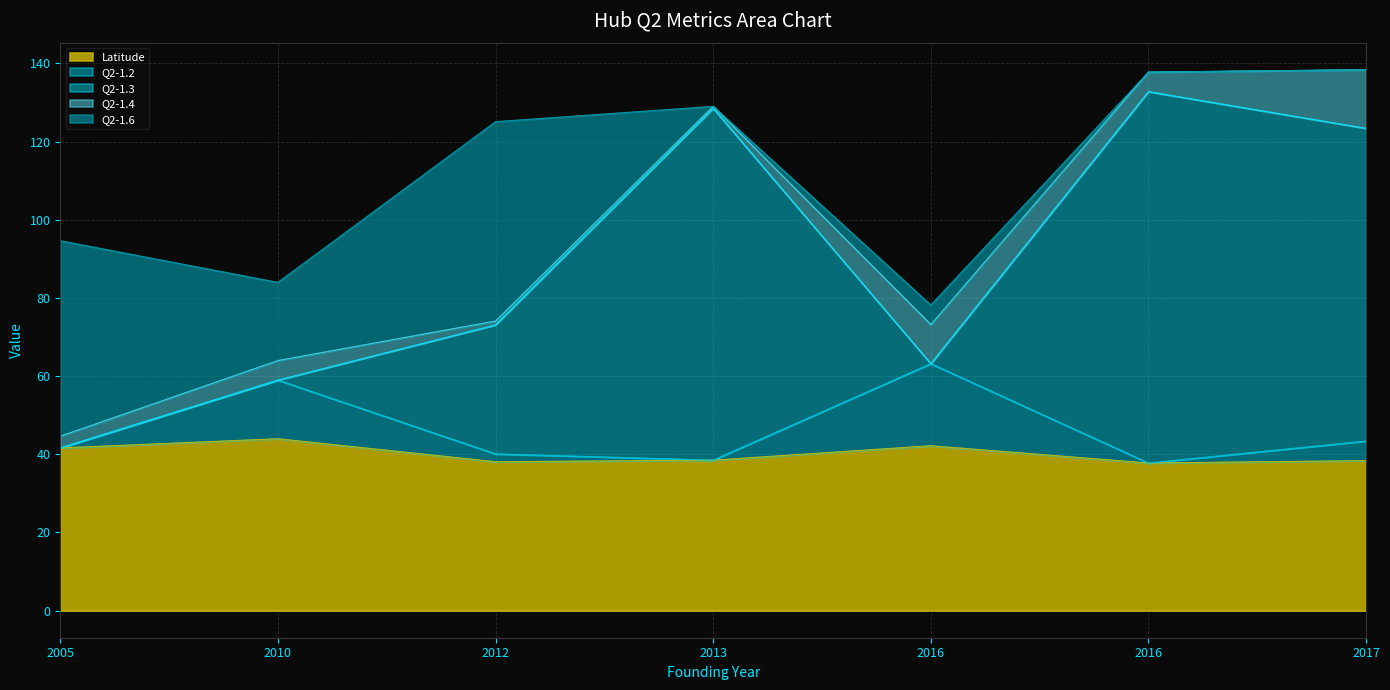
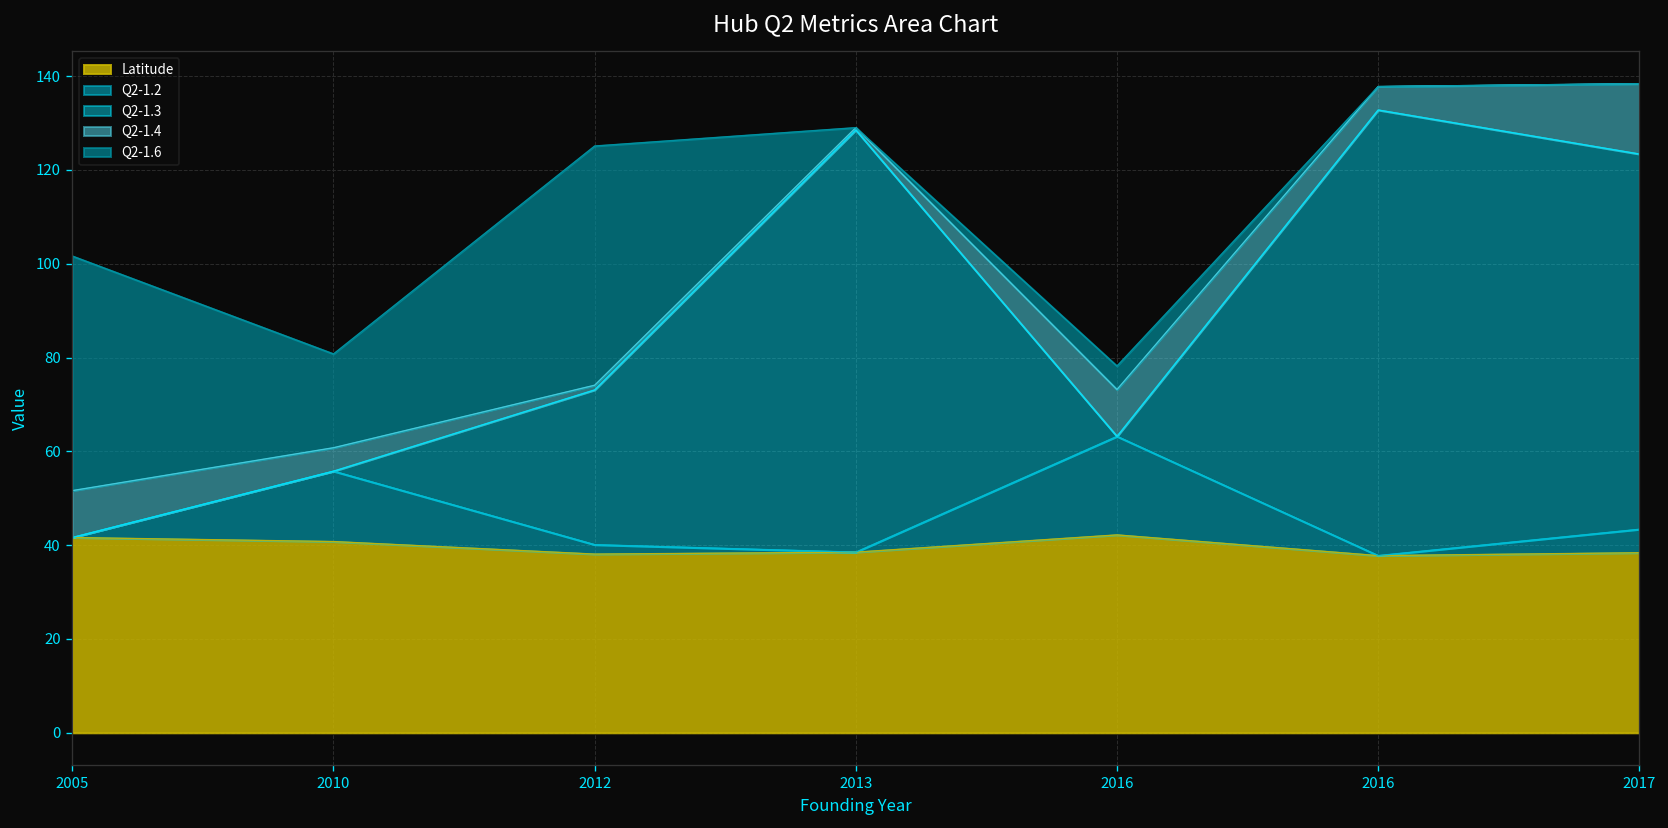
Q2-1.4, 2005: 3 -> 10
Latitude, 2010: 44 -> 41
